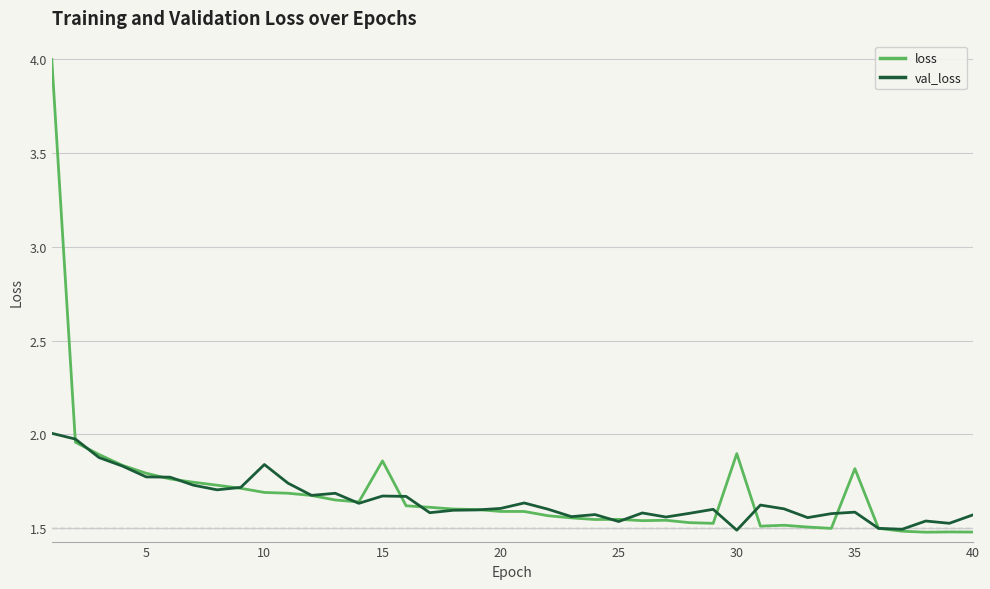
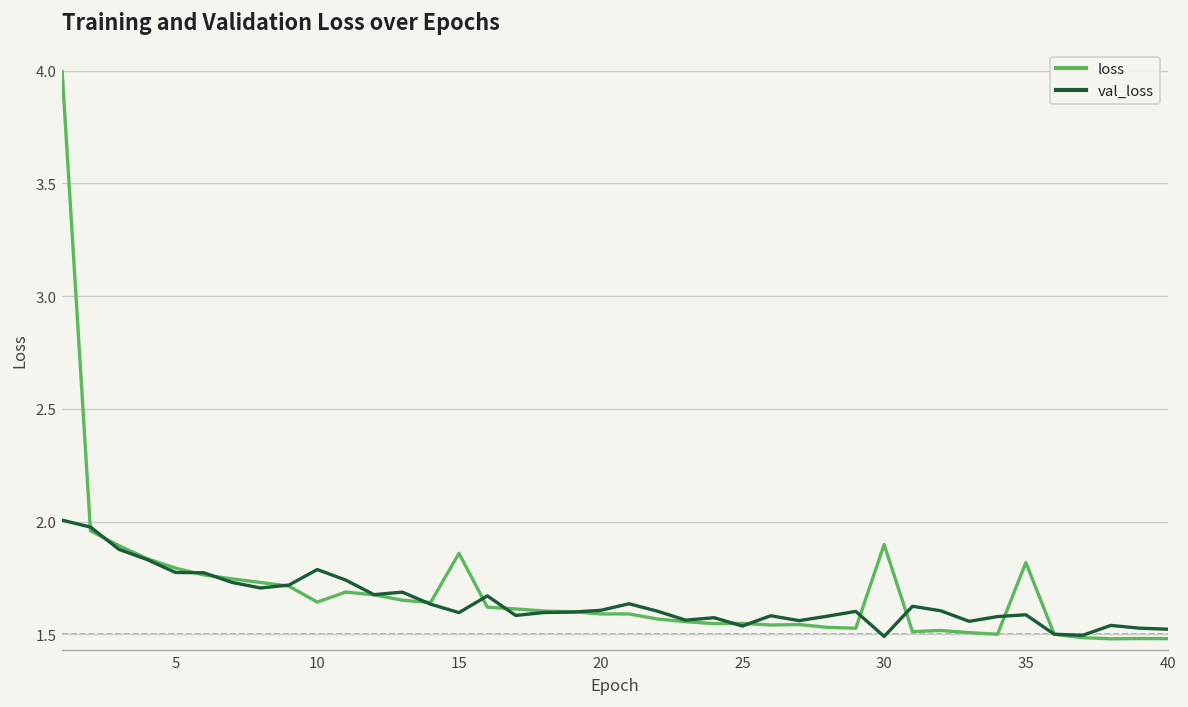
loss, 10: 1.69 -> 1.64
val_loss, 10: 1.84 -> 1.79
val_loss, 15: 1.67 -> 1.60
val_loss, 40: 1.57 -> 1.52
